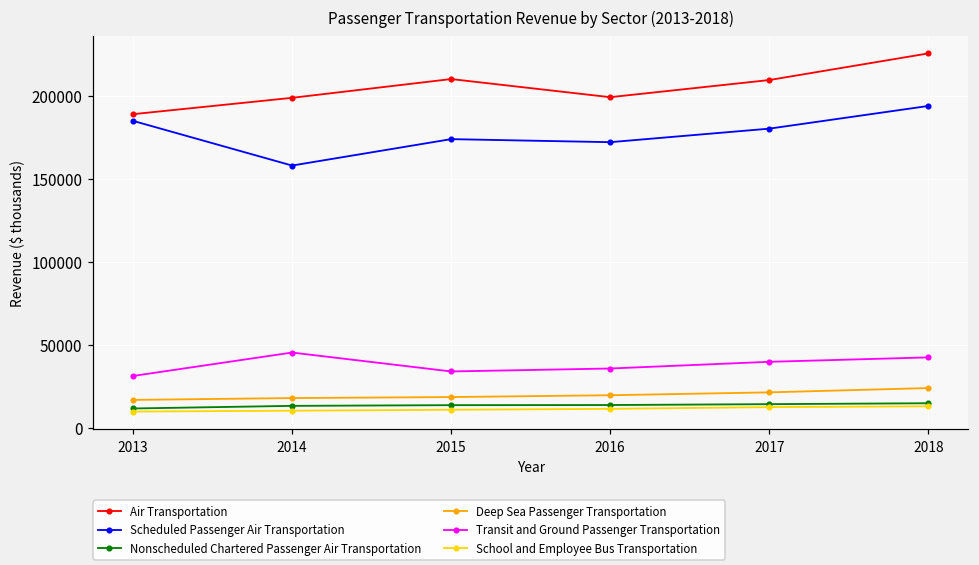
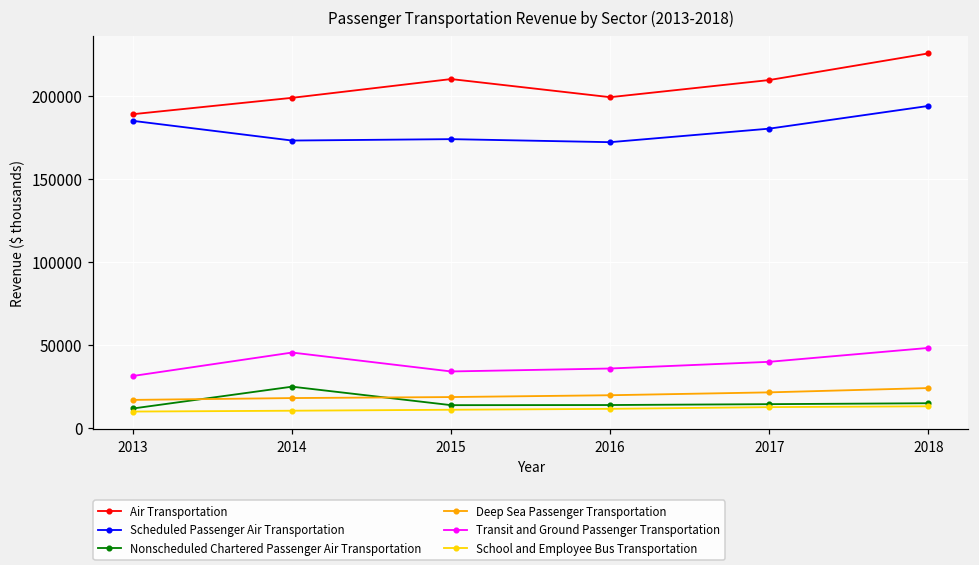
Scheduled Passenger Air Transportation, 2014: 158000 -> 173000
Nonscheduled Chartered Passenger Air Transportation, 2014: 13000 -> 25000
Transit and Ground Passenger Transportation, 2018: 43000 -> 48000
